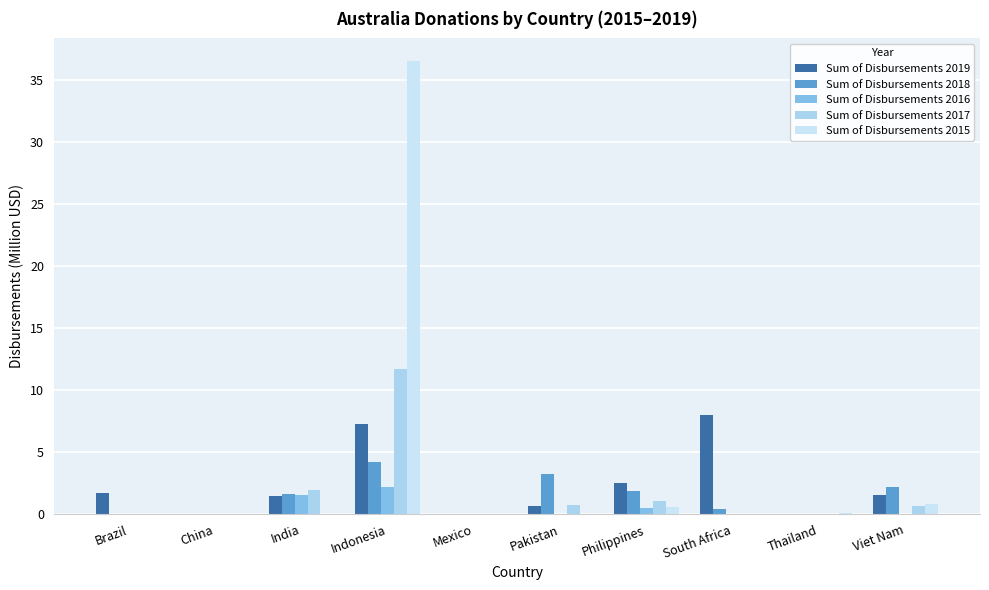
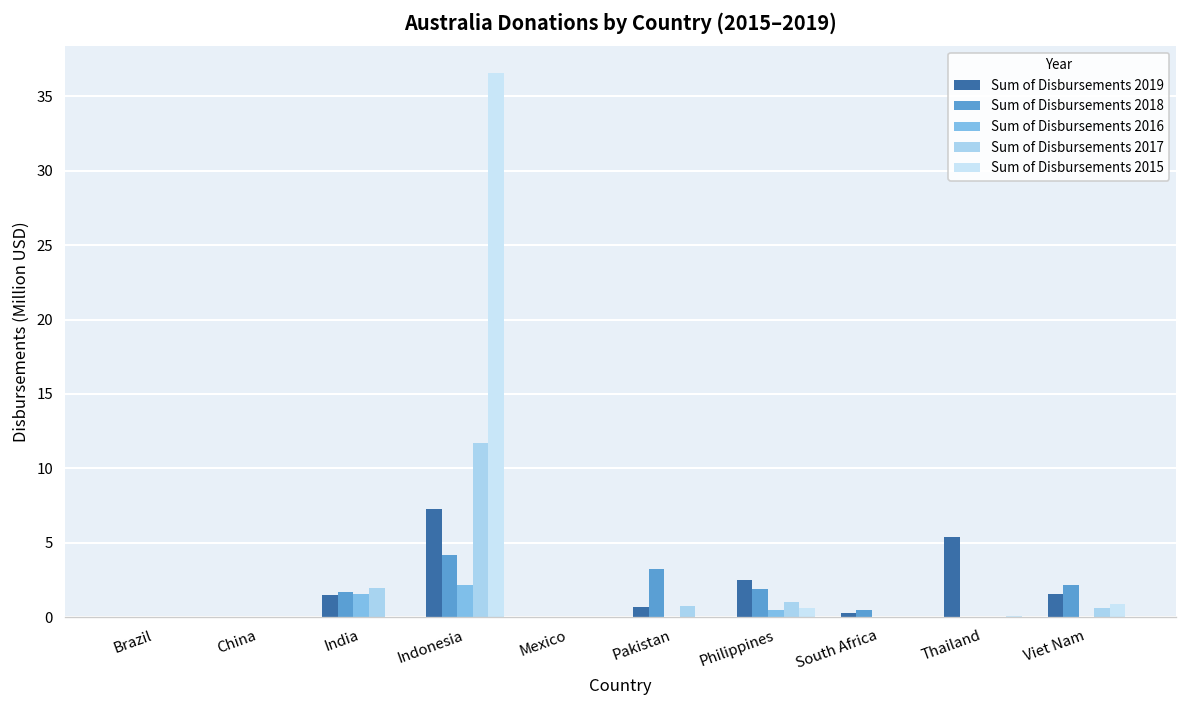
Sum of Disbursements 2019, Brazil: 1.7 -> 0.0
Sum of Disbursements 2019, South Africa: 8.0 -> 0.2
Sum of Disbursements 2019, Thailand: 0.0 -> 5.4
